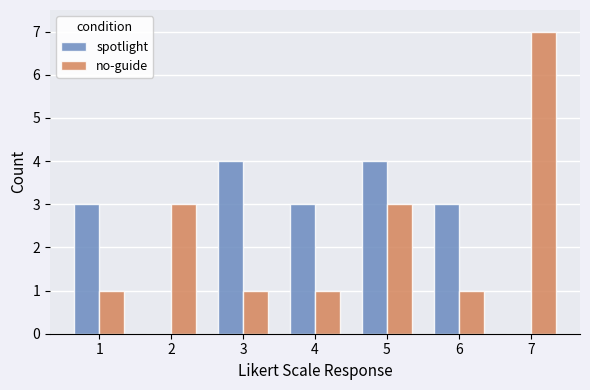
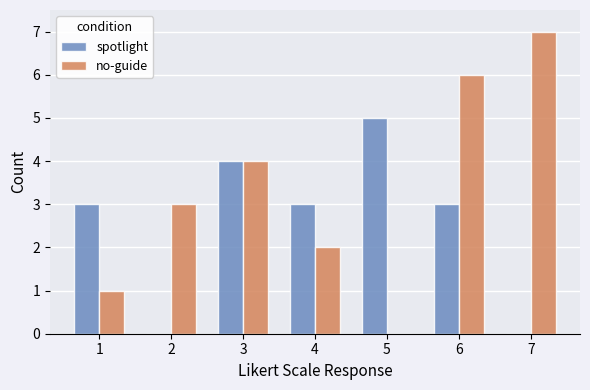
no-guide, 3: 1 -> 4
no-guide, 4: 1 -> 2
spotlight, 5: 4 -> 5
no-guide, 5: 3 -> 0
no-guide, 6: 1 -> 6
